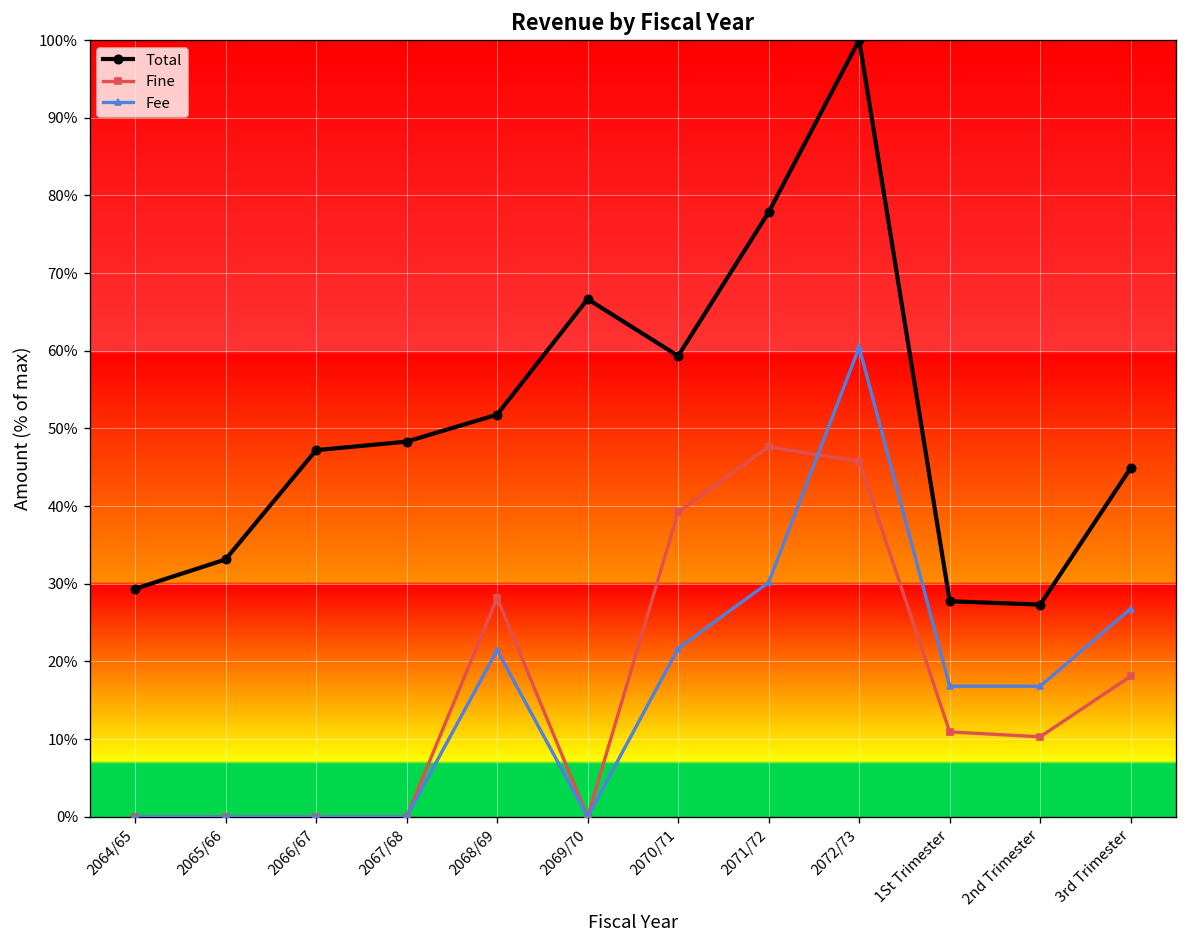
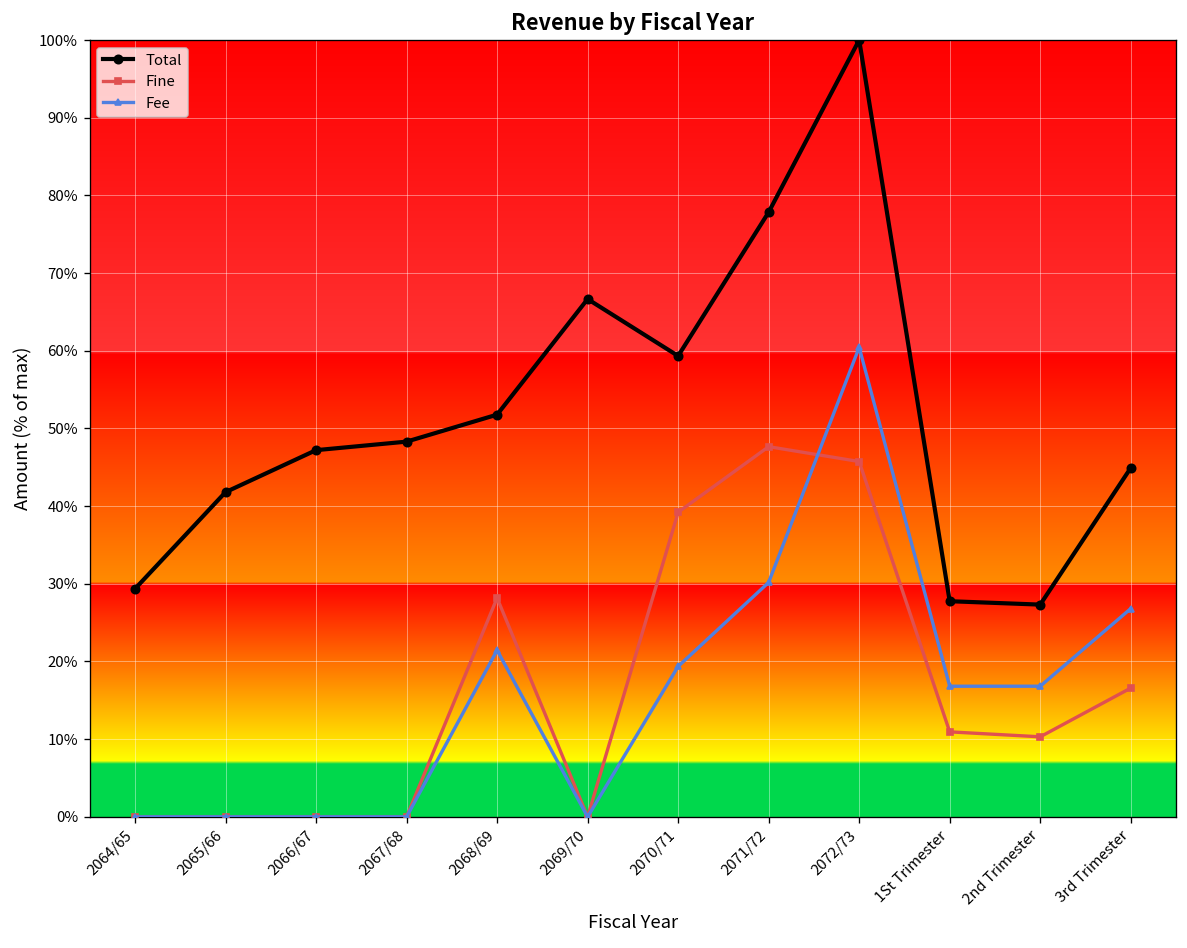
Total, 2065/66: 33% -> 42%
Fee, 2070/71: 22% -> 19%
Fine, 3rd Trimester: 18% -> 17%
